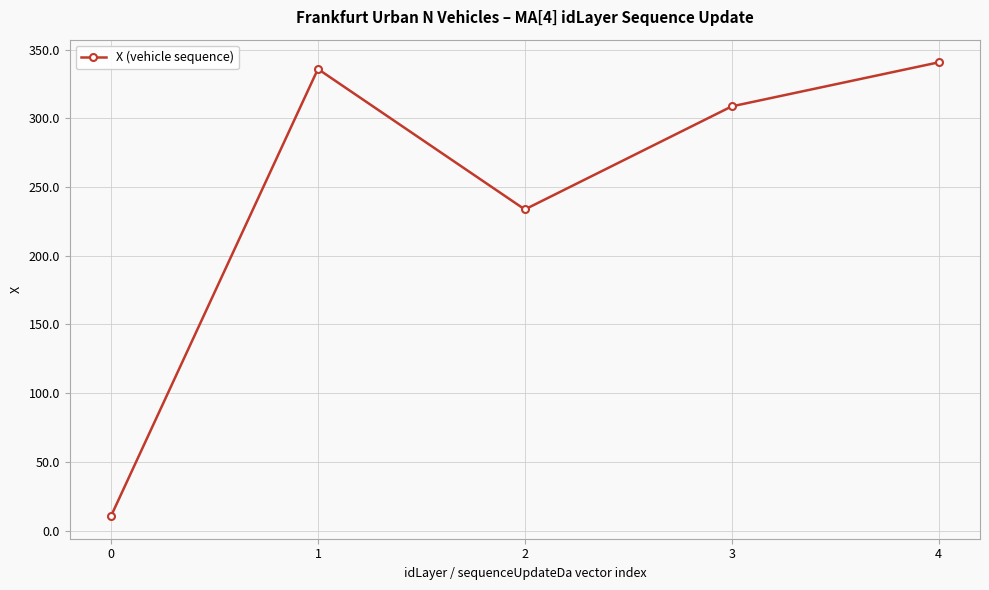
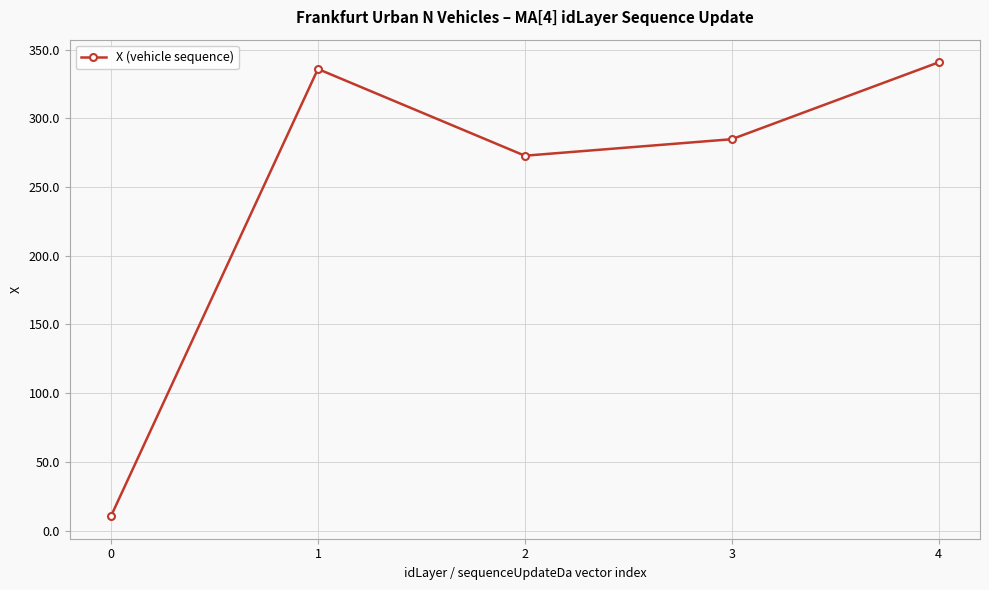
2: 234 -> 273
3: 309 -> 285
